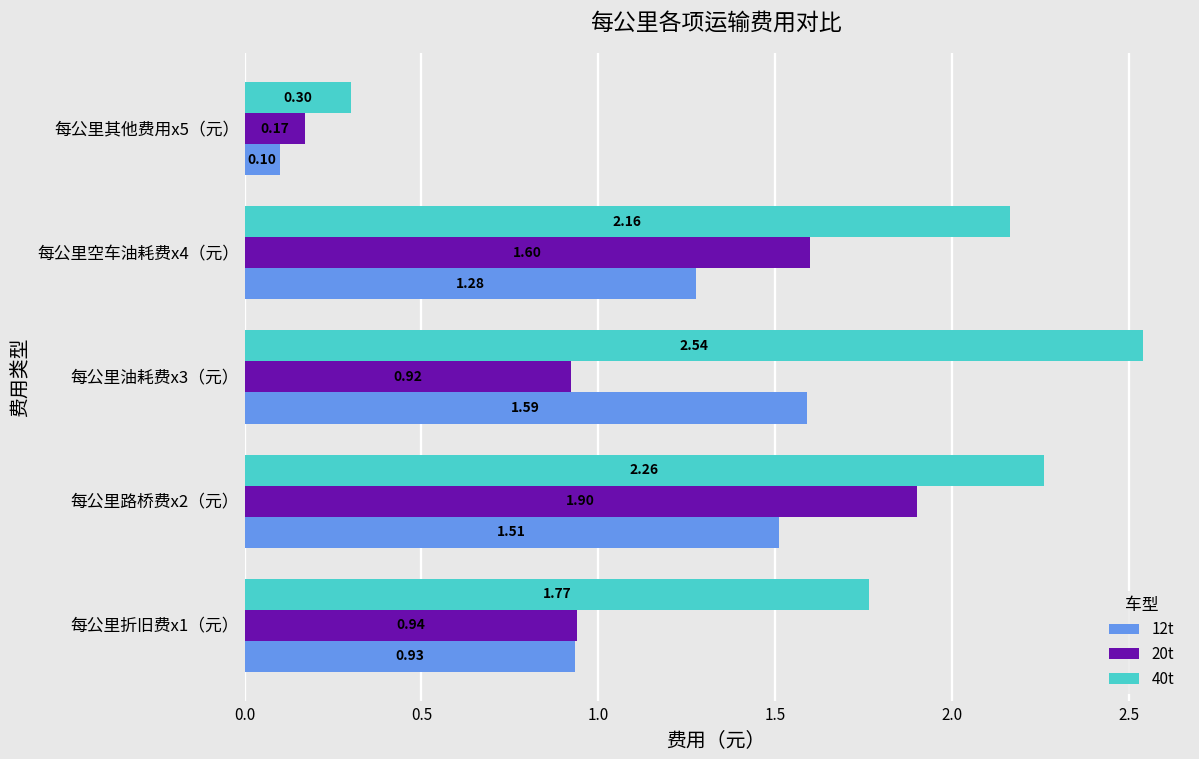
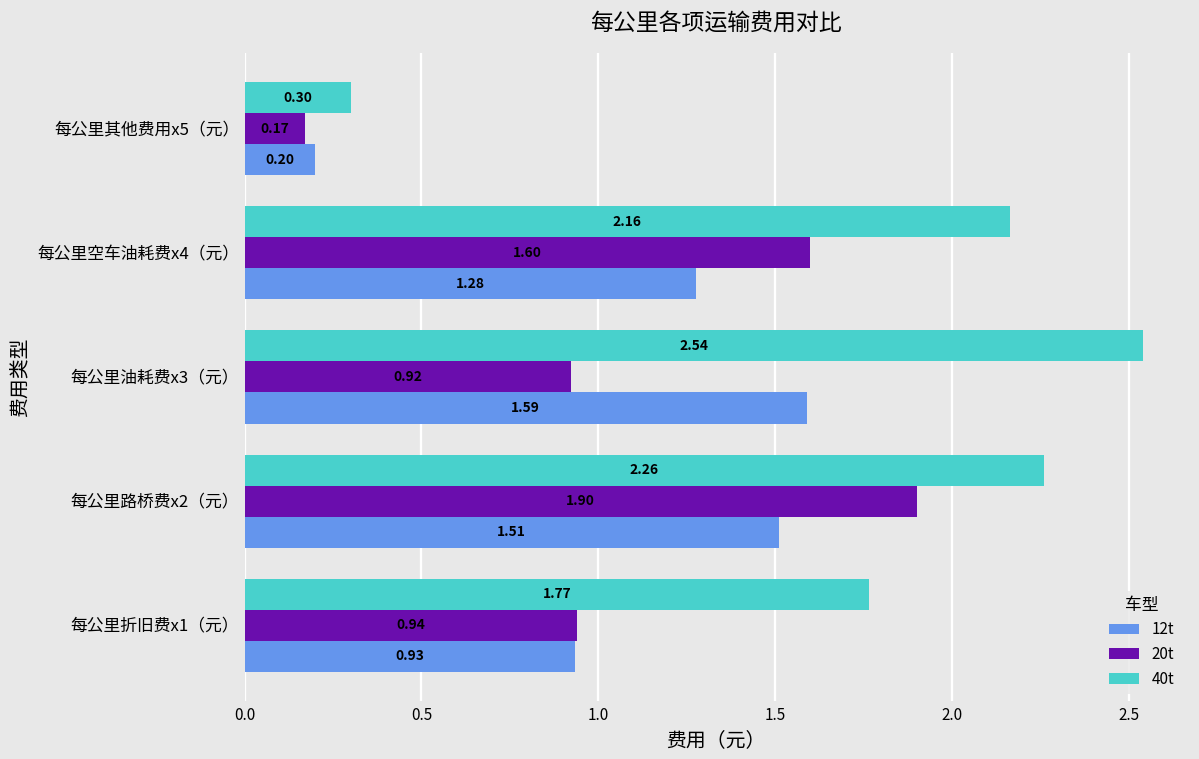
12t, 每公里其他费用x5（元）: 0.10 -> 0.20
